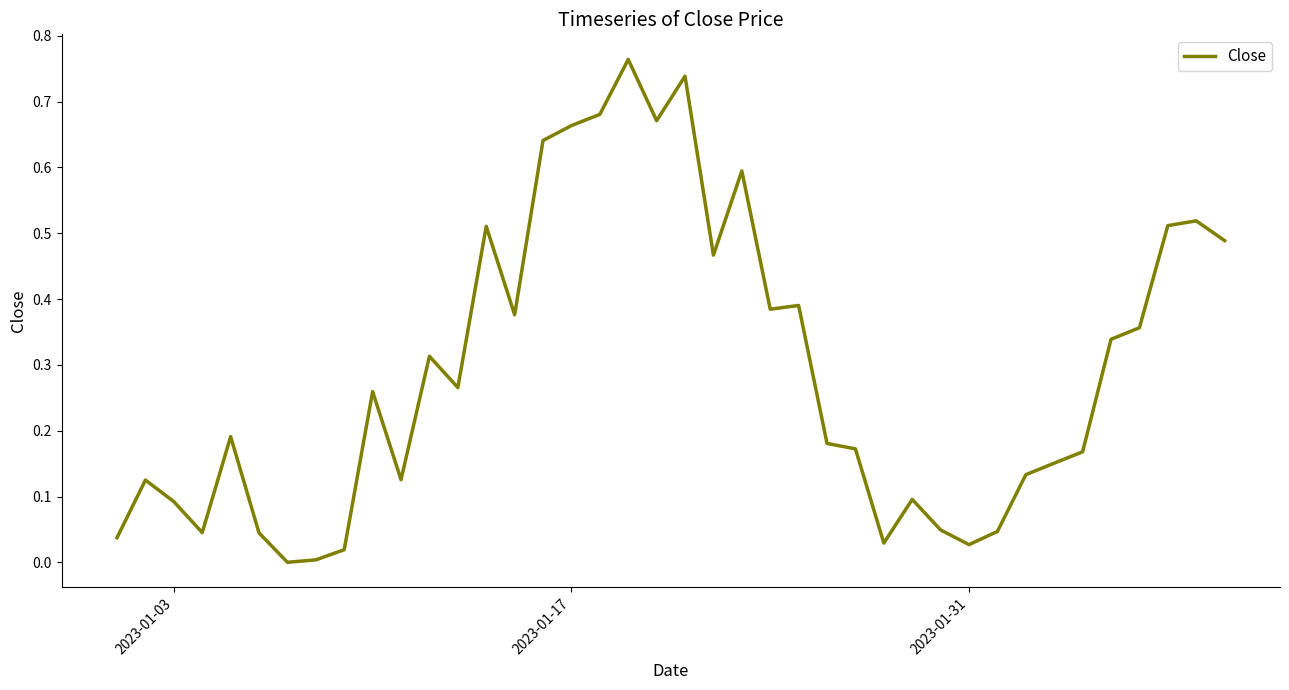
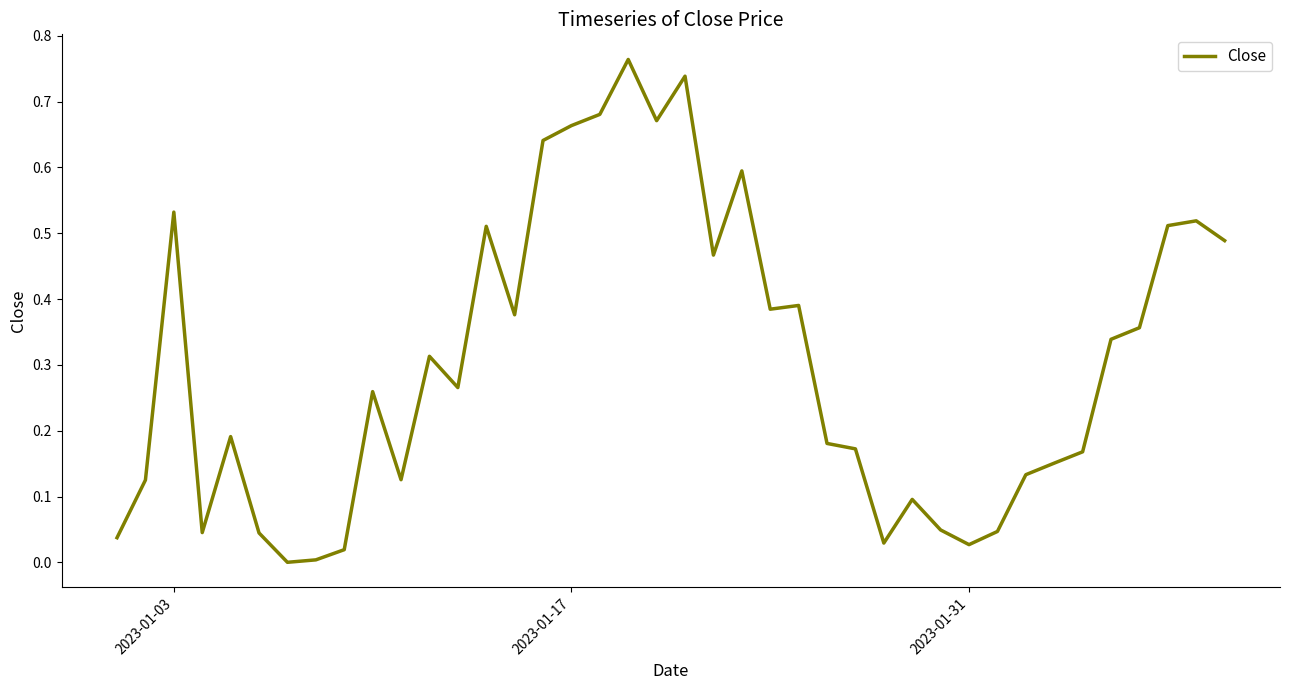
2023-01-03: 0.09 -> 0.53
